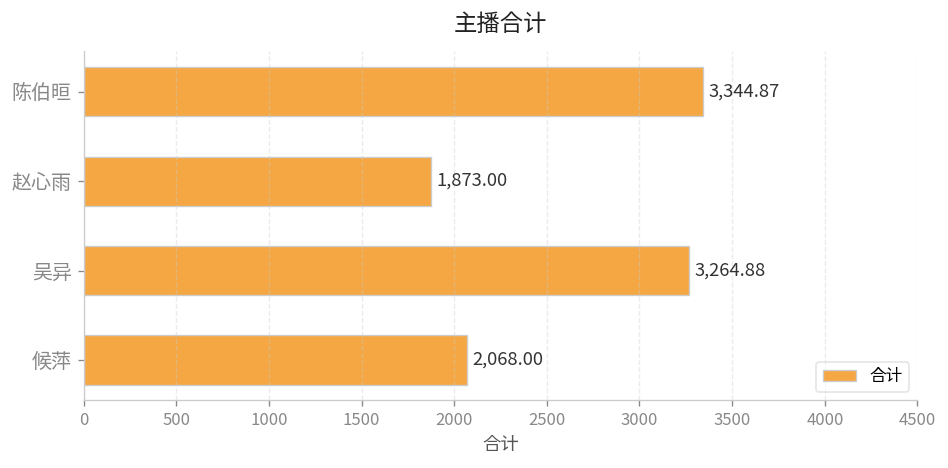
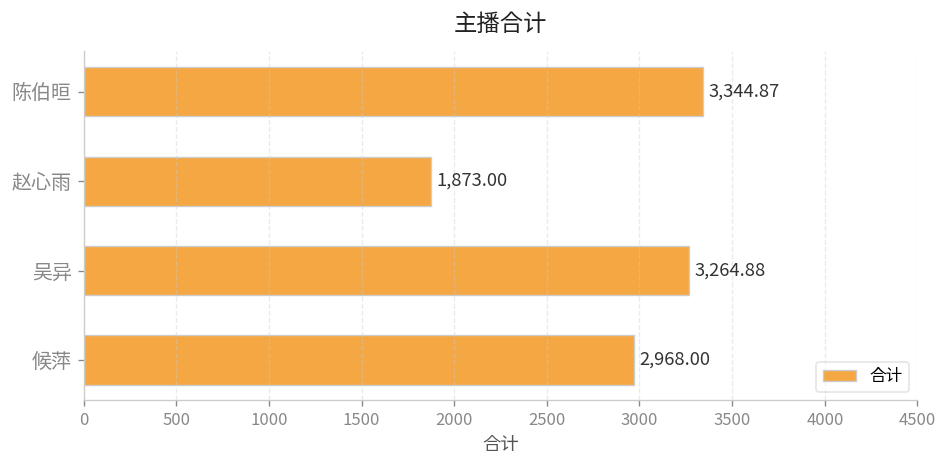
候萍: 2,068.00 -> 2,968.00
